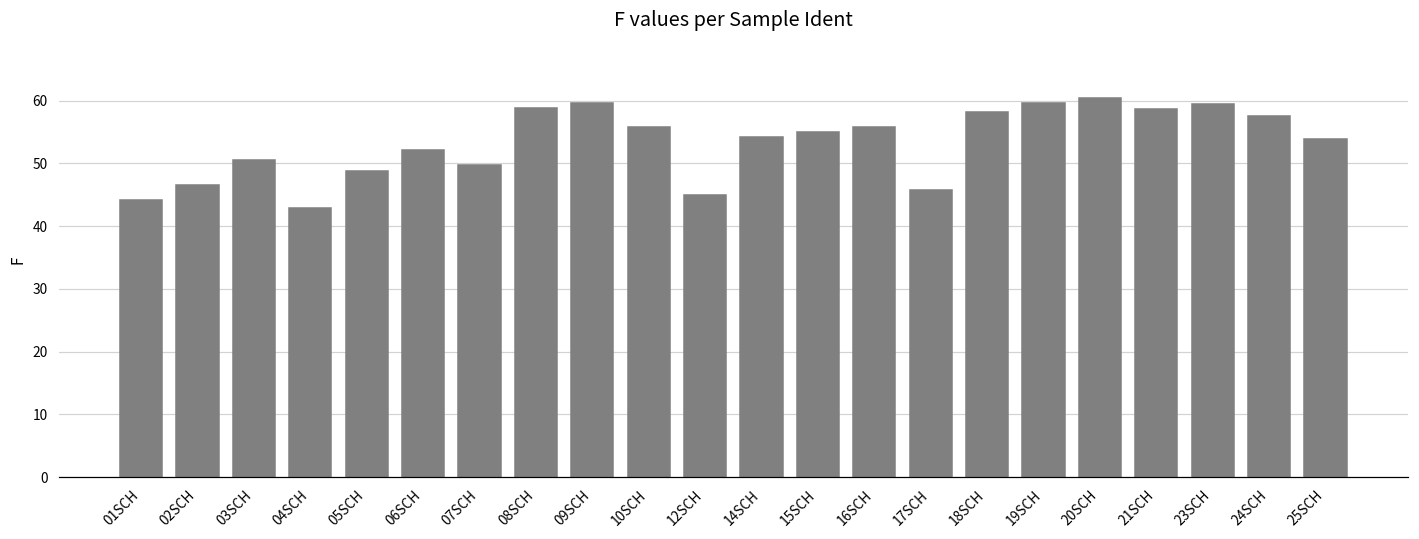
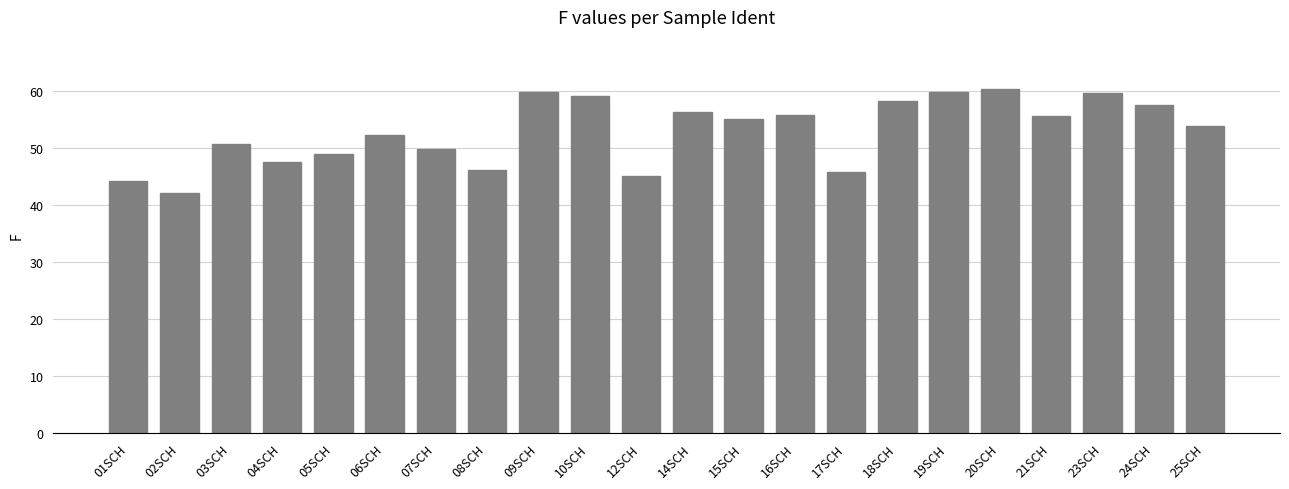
02SCH: 47 -> 42
04SCH: 43 -> 47
08SCH: 59 -> 46
10SCH: 56 -> 59
14SCH: 54 -> 56
21SCH: 59 -> 56
